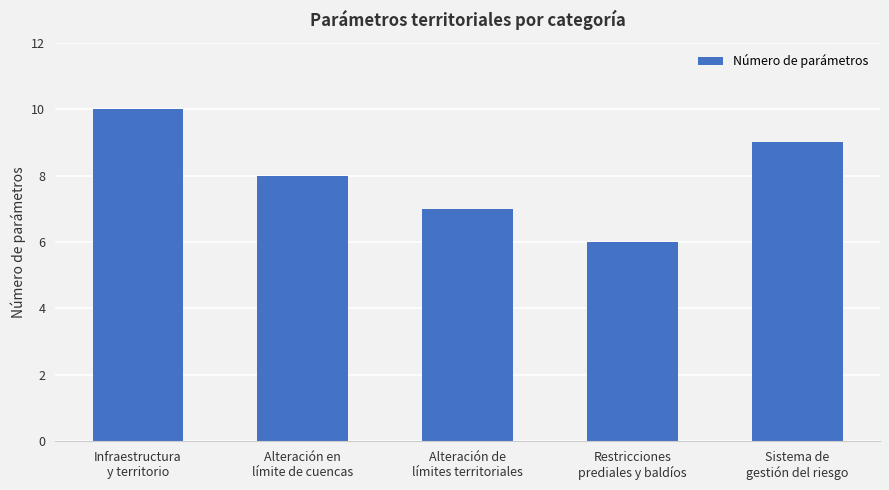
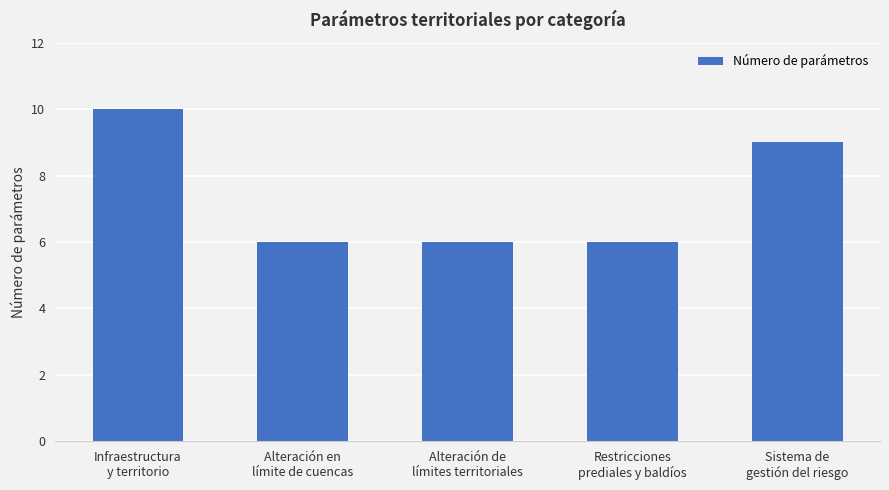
Alteración en límite de cuencas: 8 -> 6
Alteración de límites territoriales: 7 -> 6
